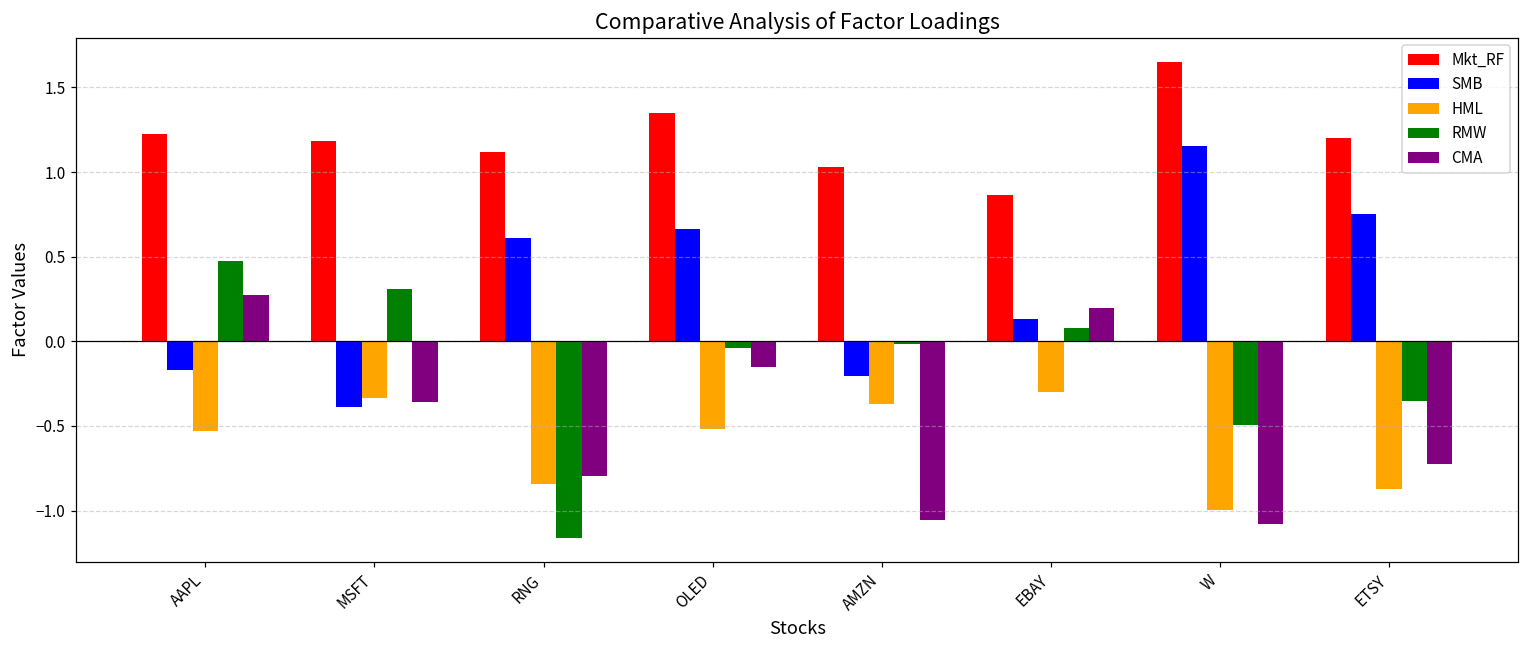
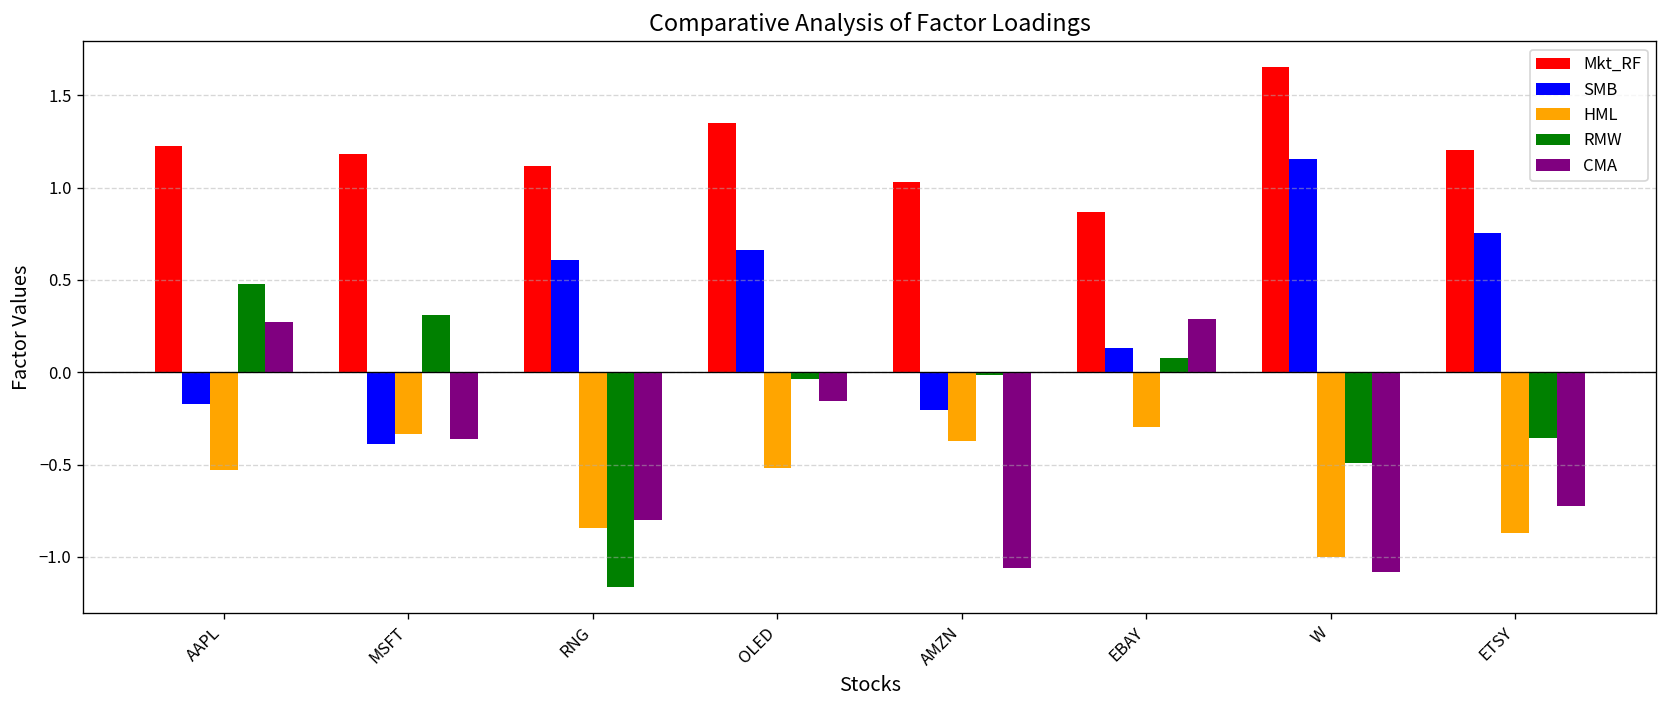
CMA, EBAY: 0.20 -> 0.29
